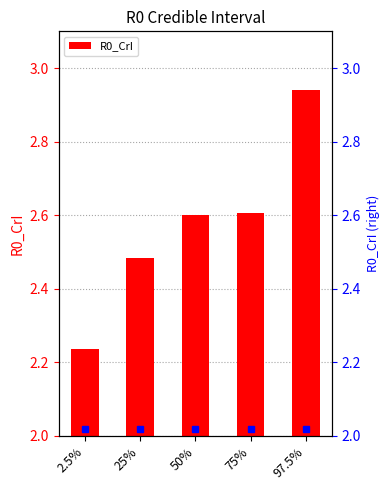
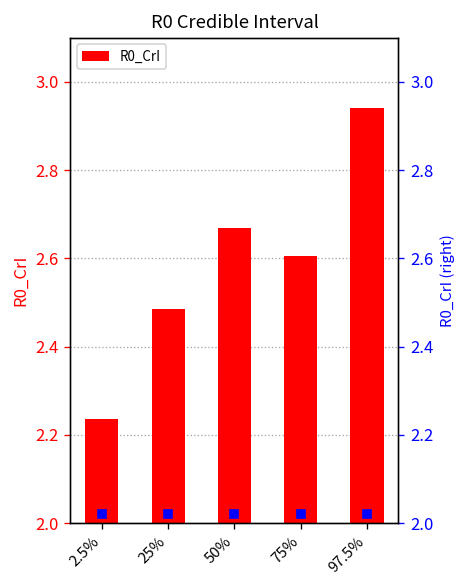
R0_CrI, 50%: 2.60 -> 2.67
